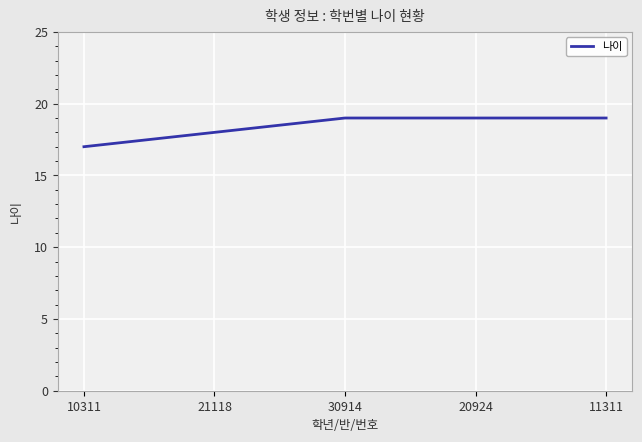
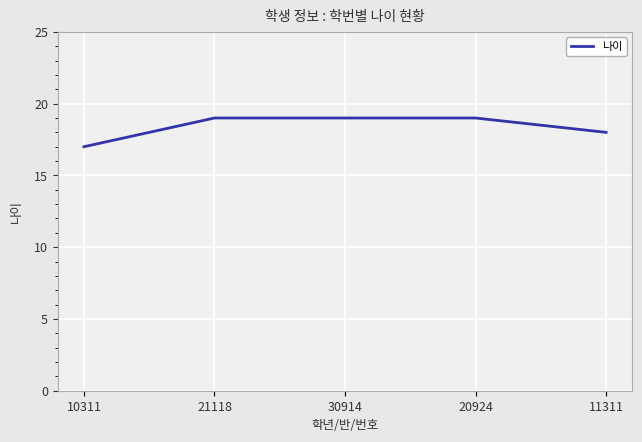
21118: 18 -> 19
11311: 19 -> 18
